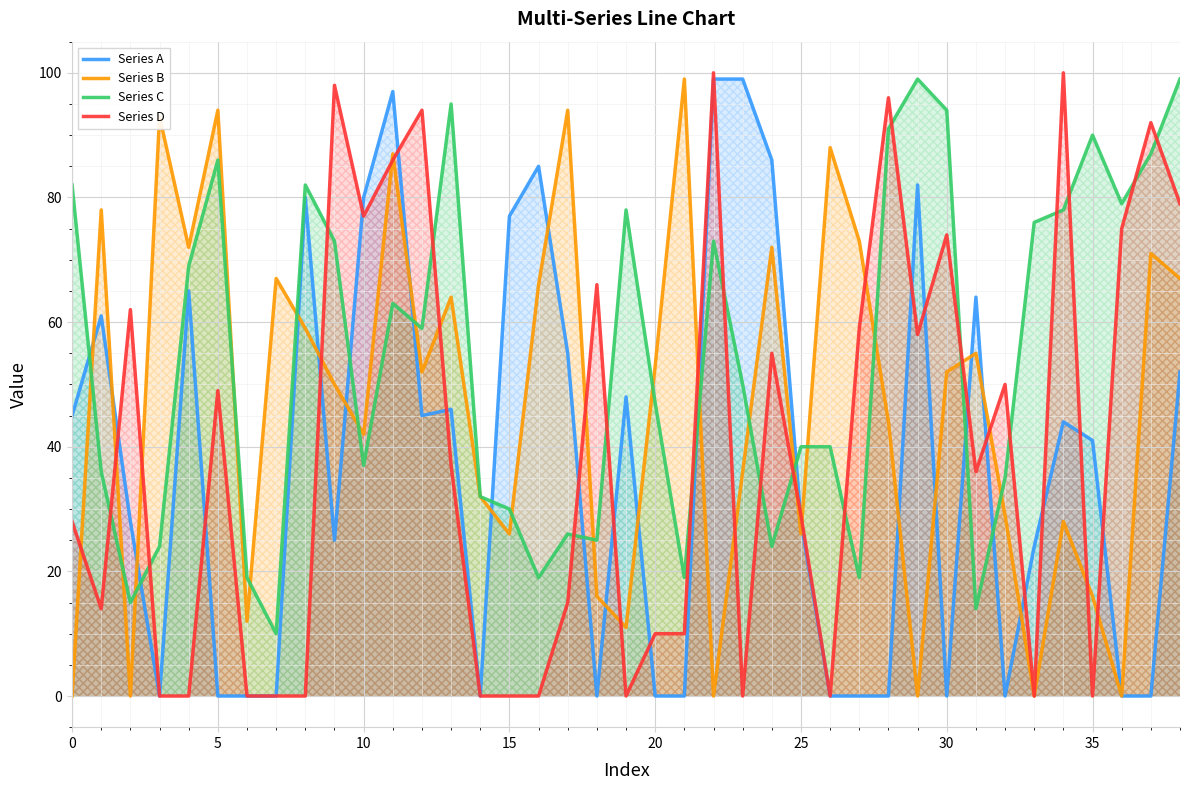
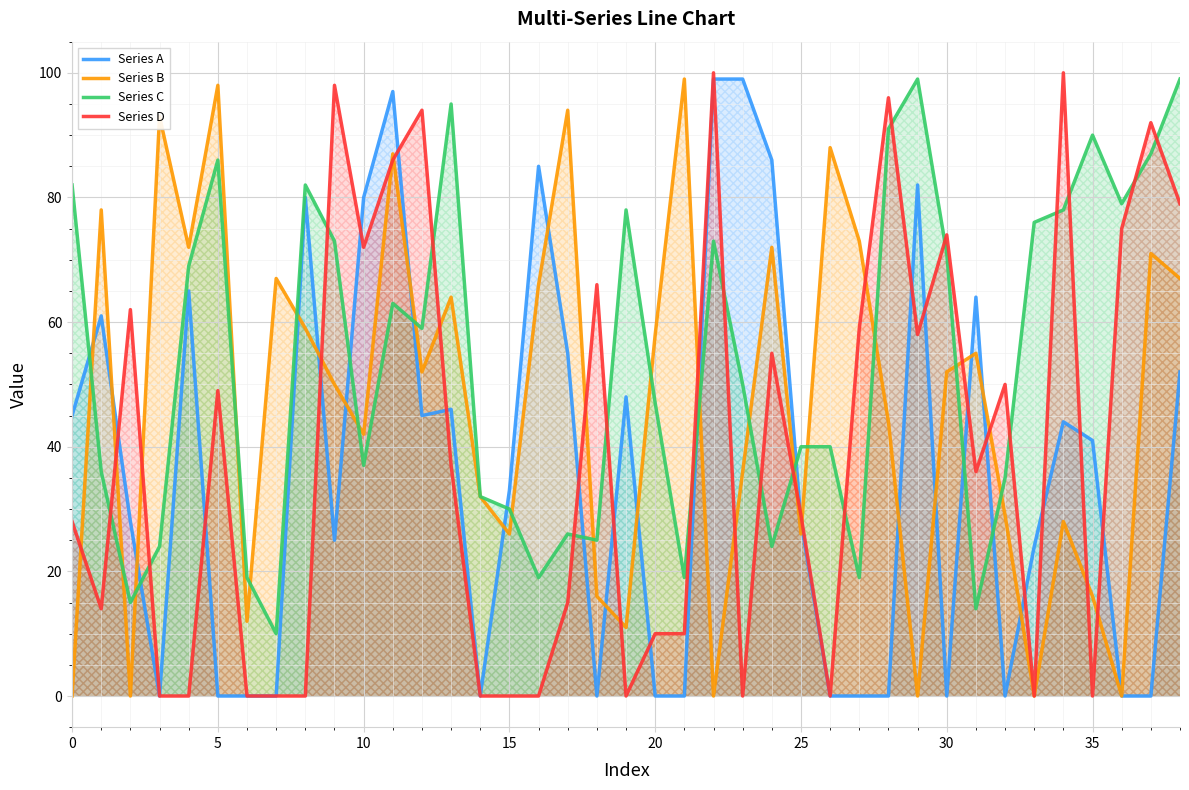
Series B, 5: 94 -> 98
Series D, 10: 77 -> 72
Series A, 15: 77 -> 33
Series B, 20: 53 -> 58
Series C, 30: 94 -> 71
